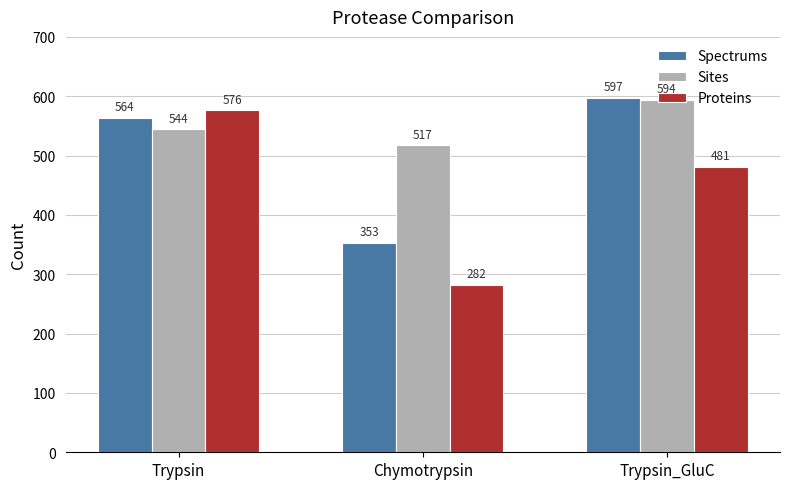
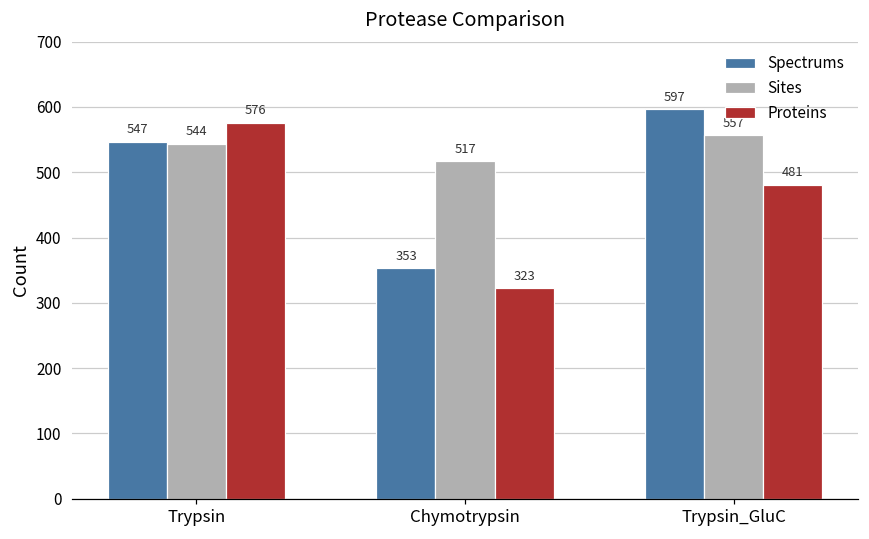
Spectrums, Trypsin: 564 -> 547
Proteins, Chymotrypsin: 282 -> 323
Sites, Trypsin_GluC: 594 -> 557
